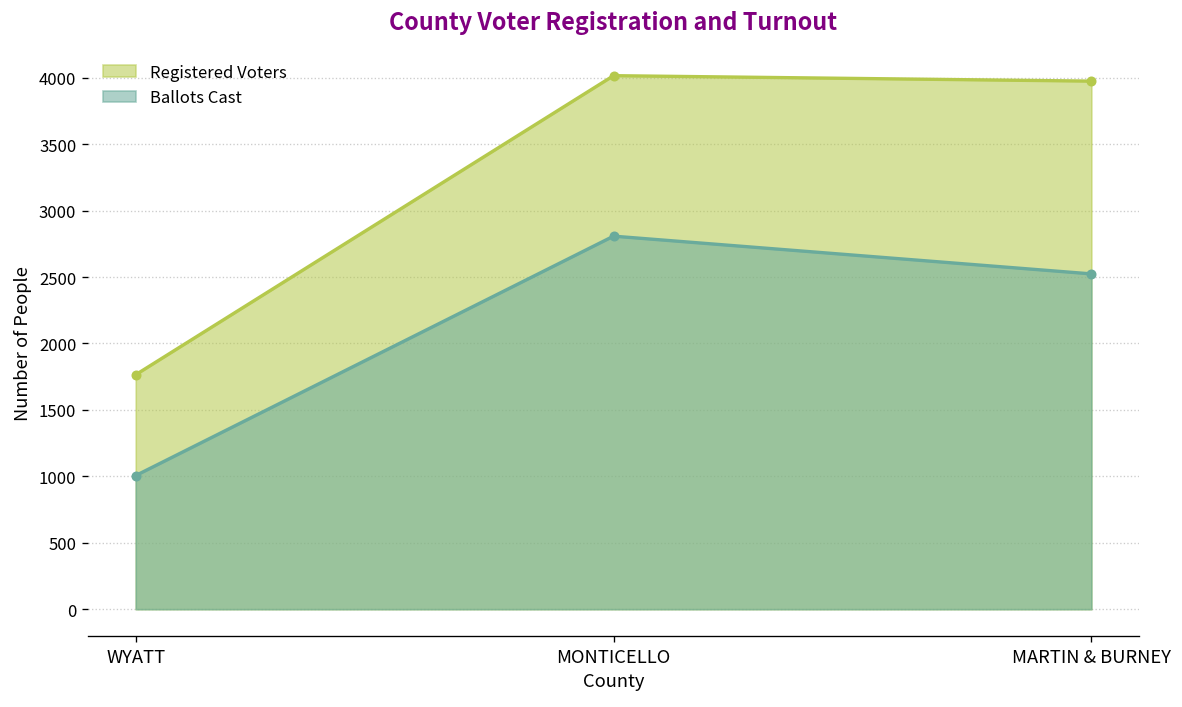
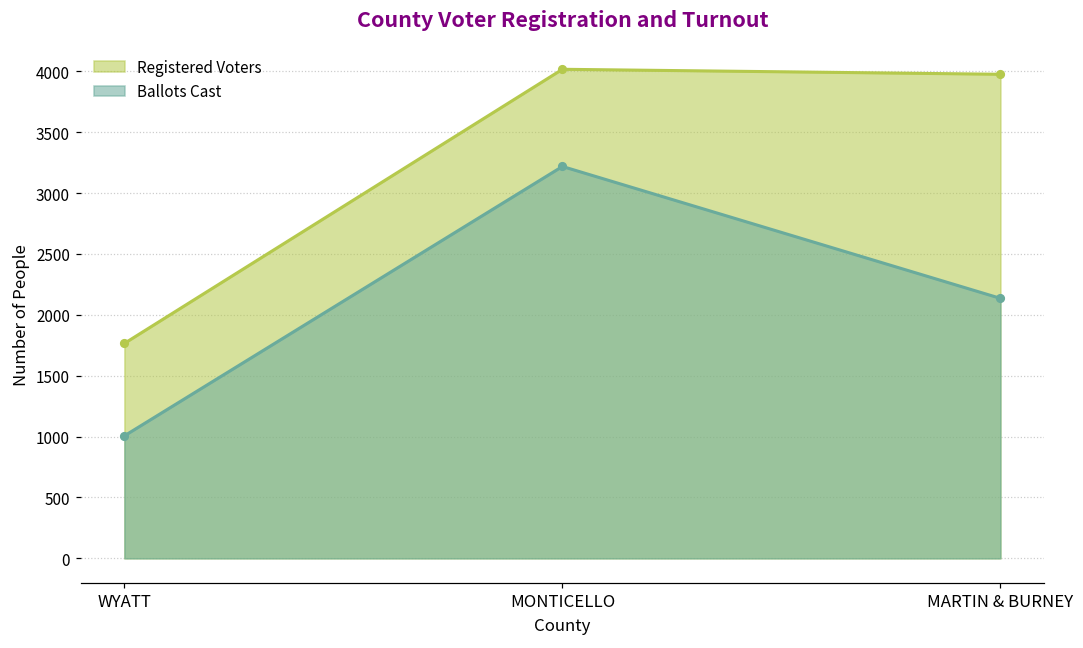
Ballots Cast, MONTICELLO: 2810 -> 3220
Ballots Cast, MARTIN & BURNEY: 2520 -> 2140
